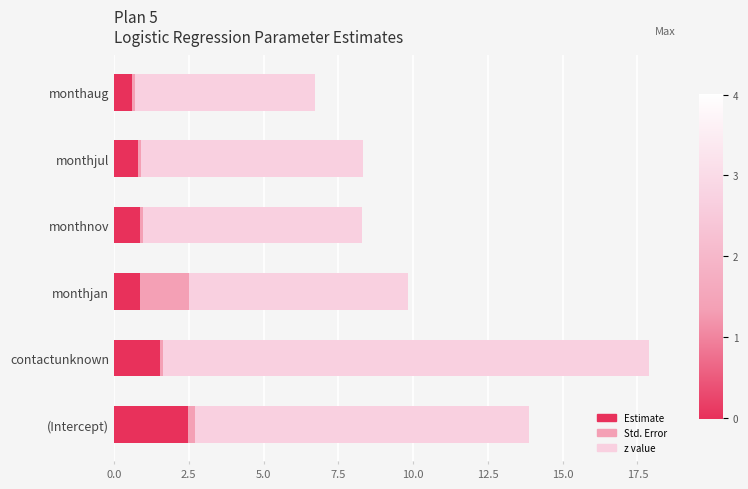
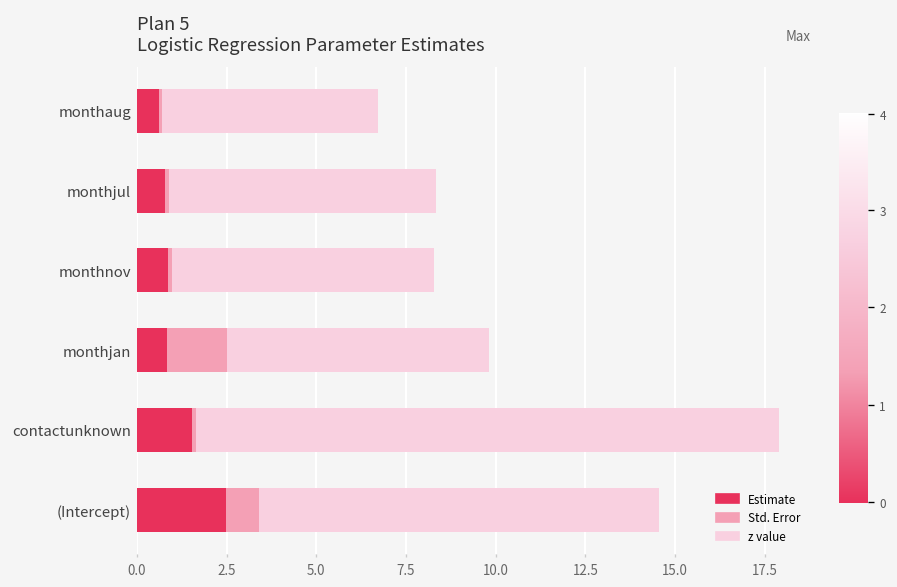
Std. Error, (Intercept): 0.2 -> 0.9
